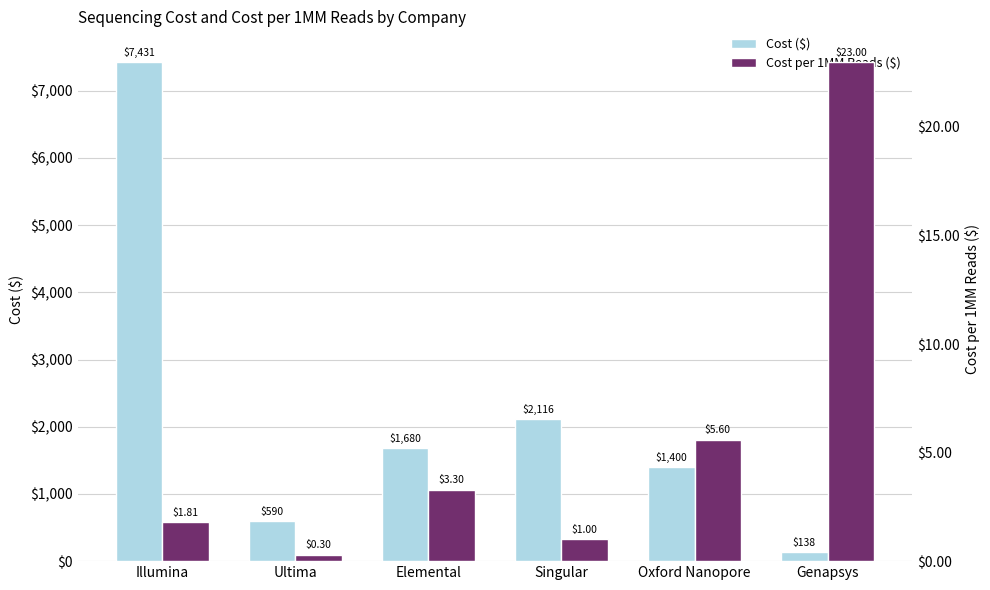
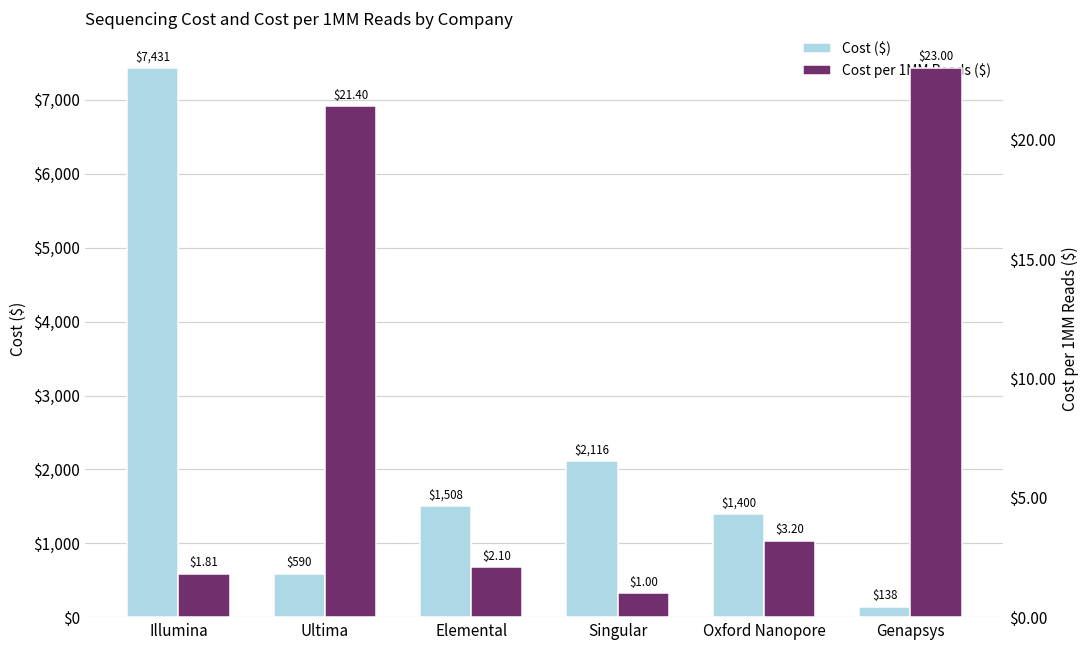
Cost ($), Elemental: $1,680 -> $1,508
Cost per 1MM Reads ($), Ultima: $0.30 -> $21.40
Cost per 1MM Reads ($), Elemental: $3.30 -> $2.10
Cost per 1MM Reads ($), Oxford Nanopore: $5.60 -> $3.20
